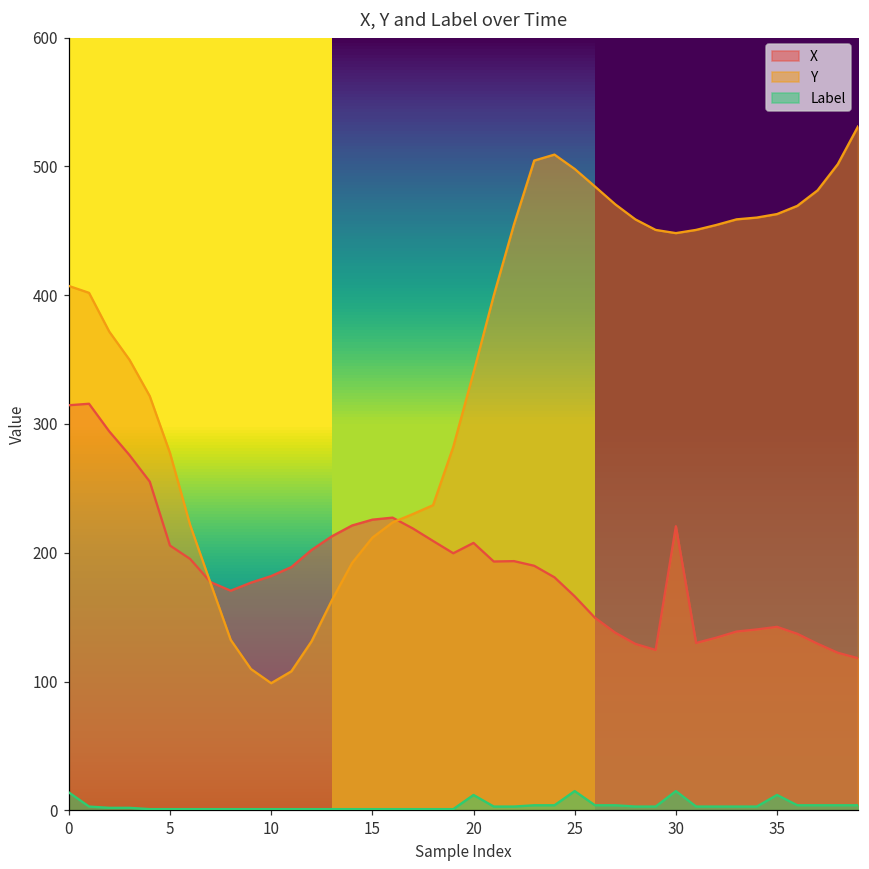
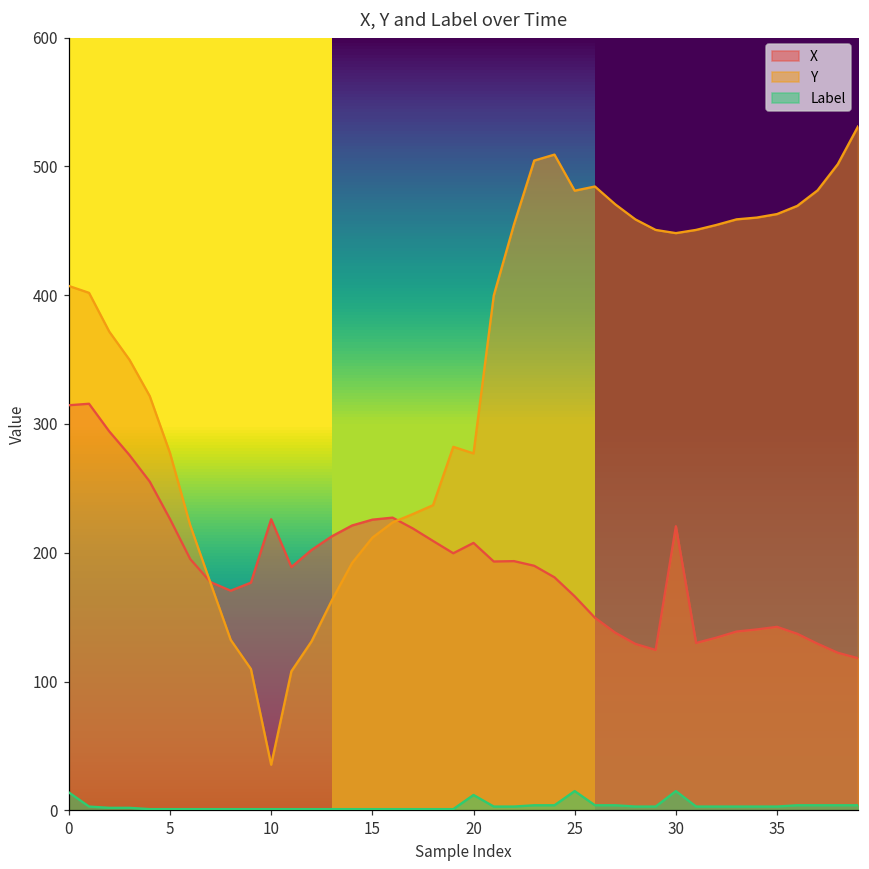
X, 5: 206 -> 226
X, 10: 182 -> 226
Y, 10: 99 -> 35
Y, 20: 340 -> 277
Y, 25: 498 -> 481
Label, 35: 12 -> 3
